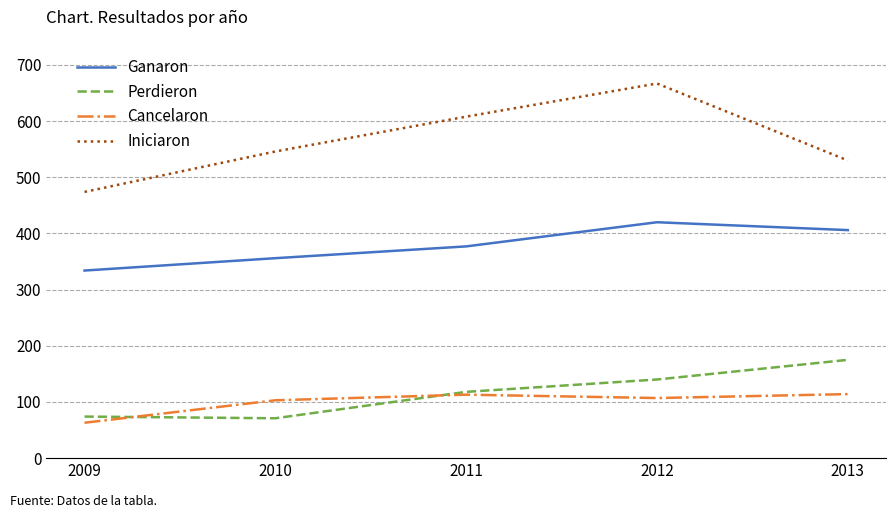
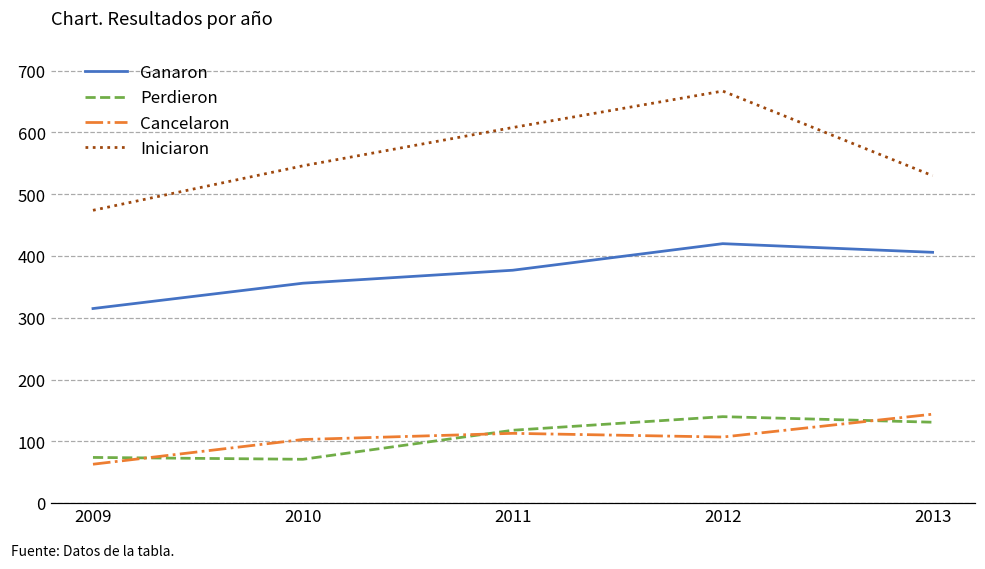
Ganaron, 2009: 330 -> 320
Perdieron, 2013: 180 -> 130
Cancelaron, 2013: 110 -> 140
